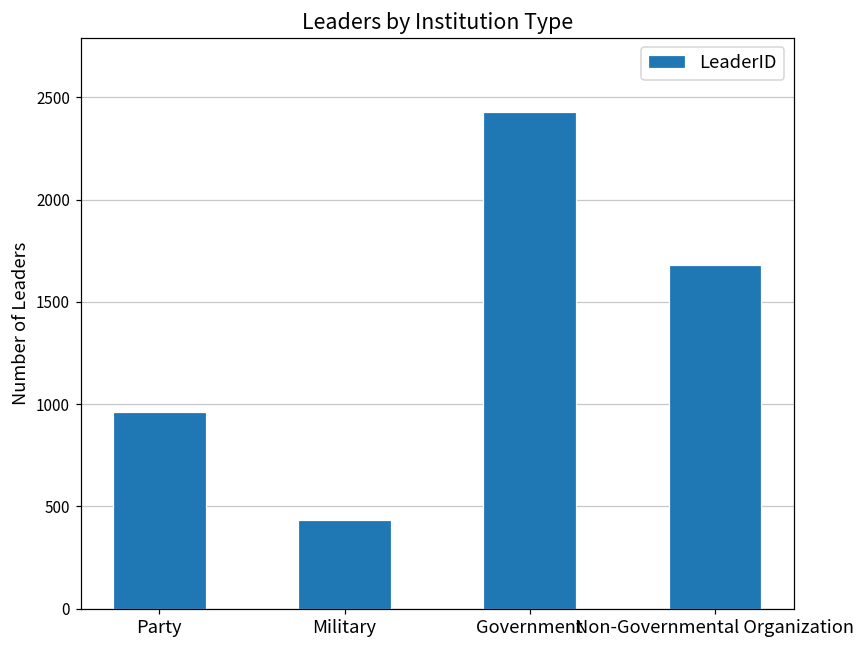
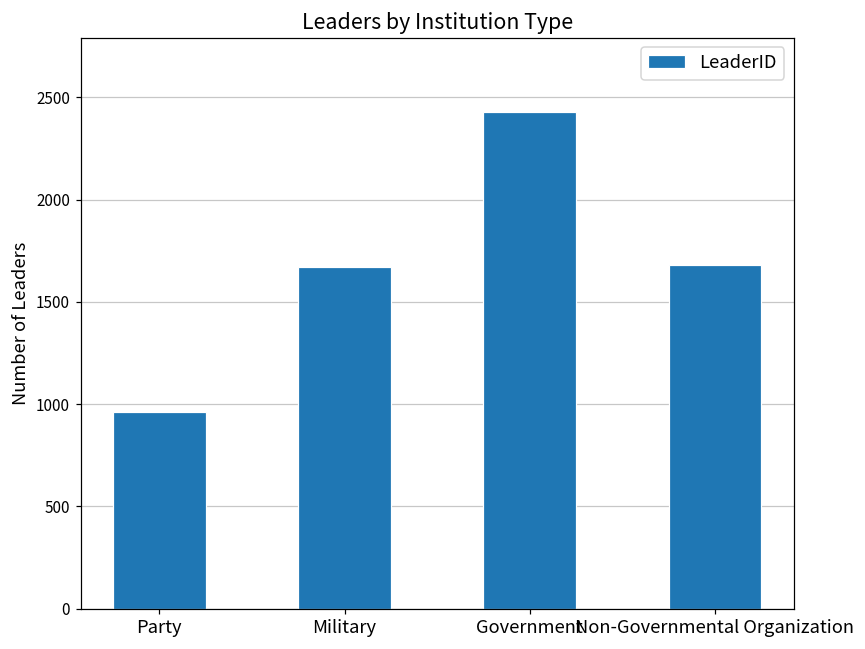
Military: 430 -> 1670
